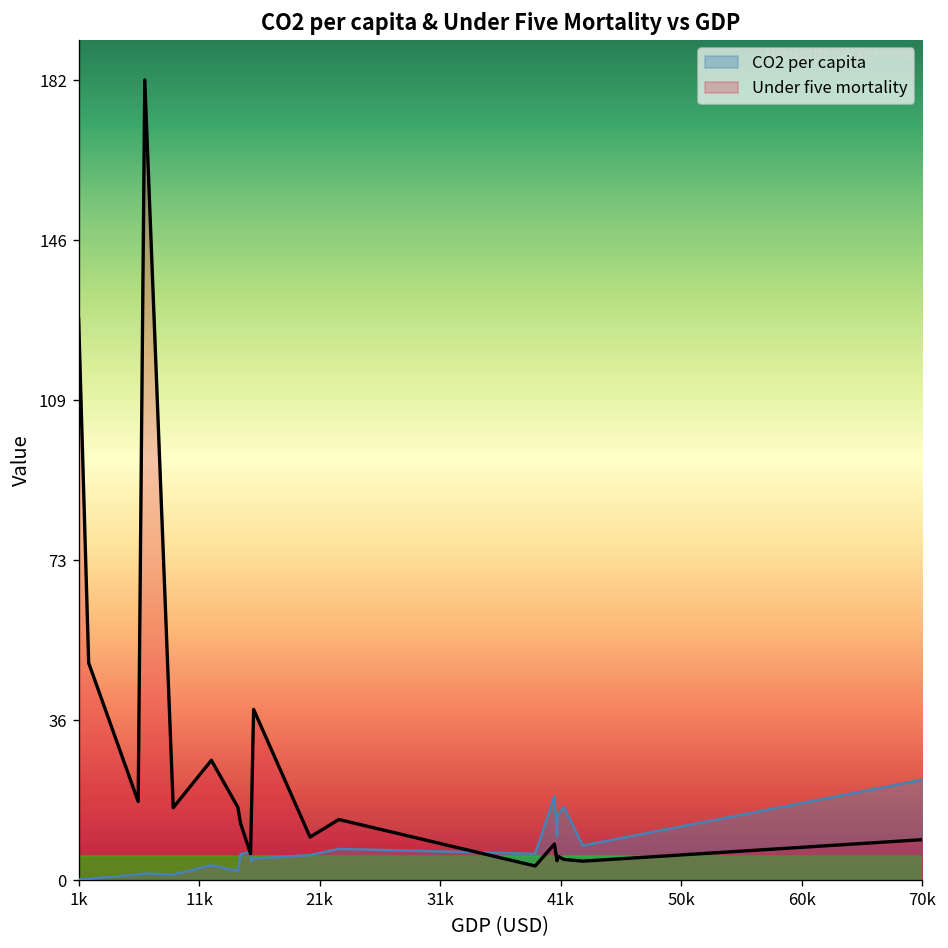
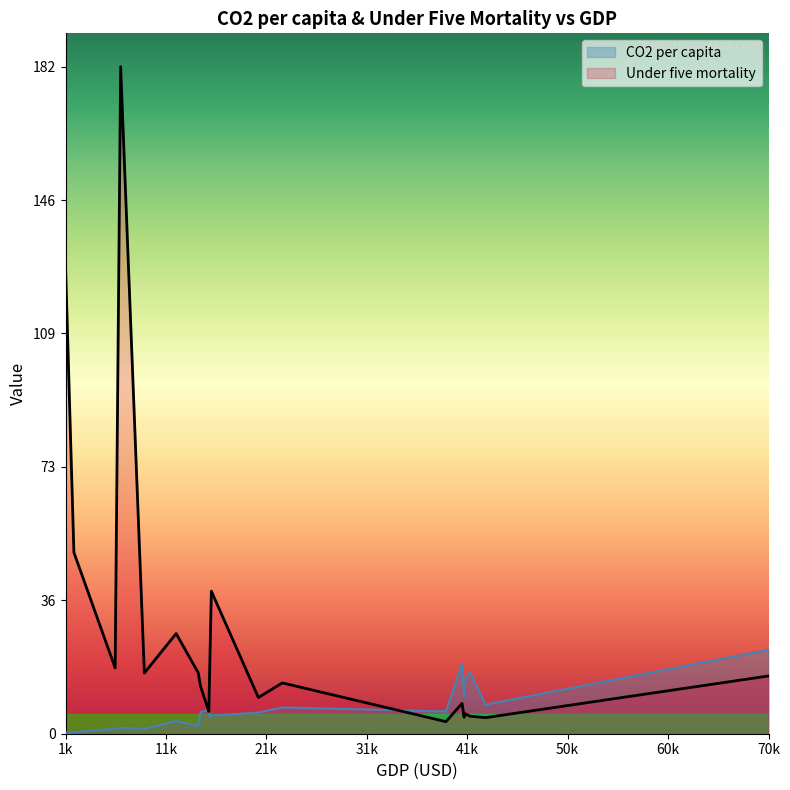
Under five mortality, 70k: 9 -> 16
